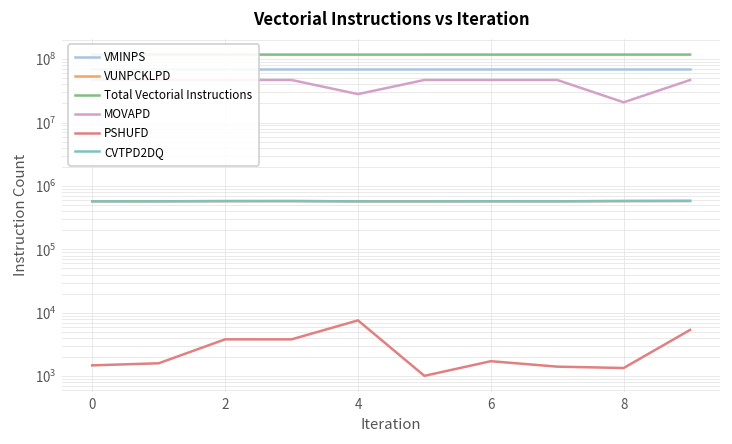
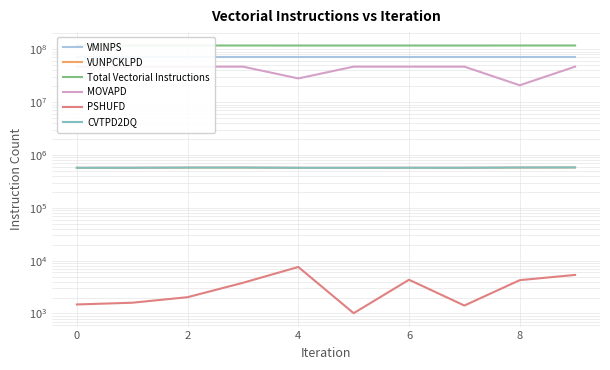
PSHUFD, 2: 4000 -> 2000
PSHUFD, 6: 1700 -> 4000
PSHUFD, 8: 1300 -> 4000
